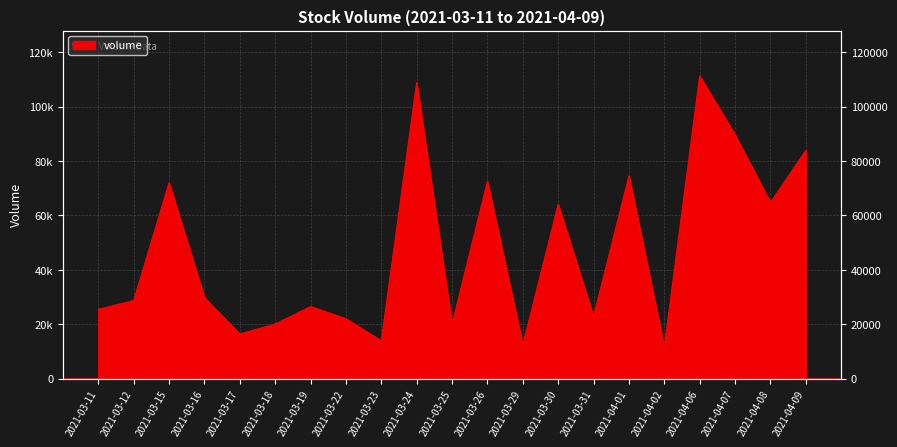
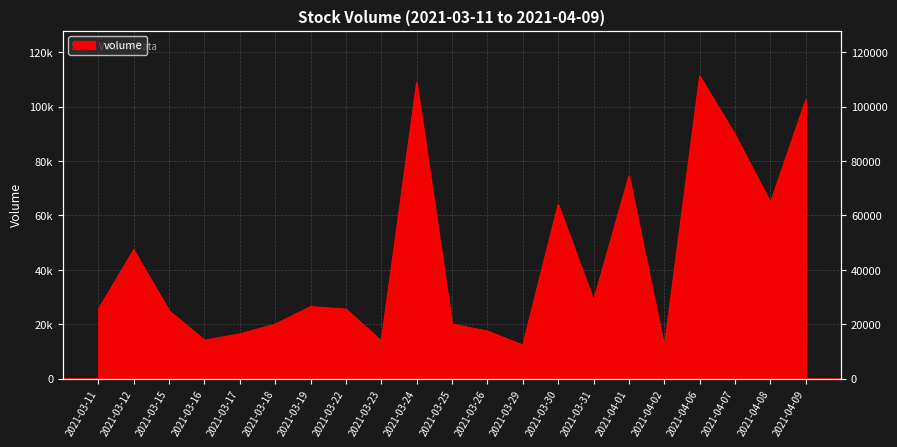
2021-03-12: 29000 -> 47000
2021-03-15: 72000 -> 25000
2021-03-16: 30000 -> 14000
2021-03-22: 22000 -> 26000
2021-03-26: 73000 -> 17000
2021-03-31: 23000 -> 29000
2021-04-09: 84000 -> 103000
